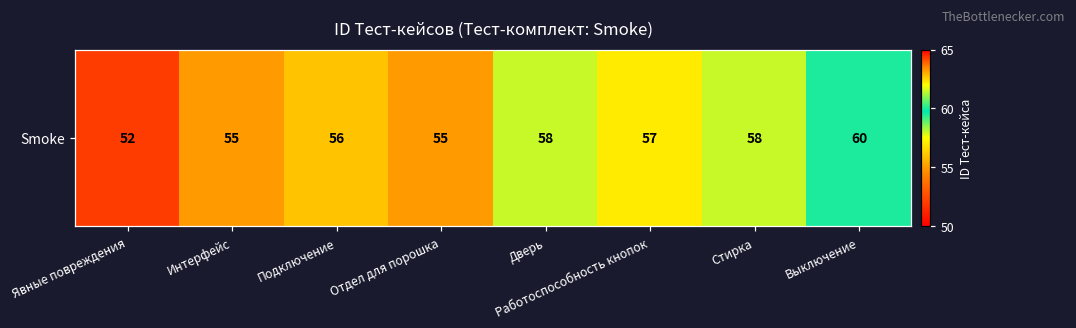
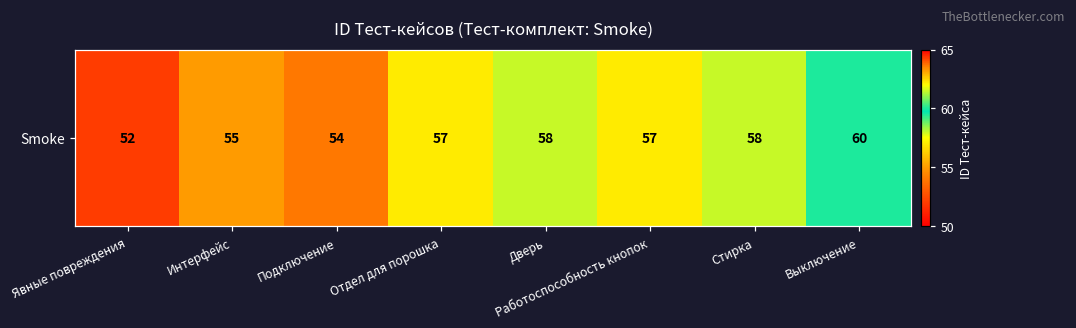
Smoke, Подключение: 56 -> 54
Smoke, Отдел для порошка: 55 -> 57
